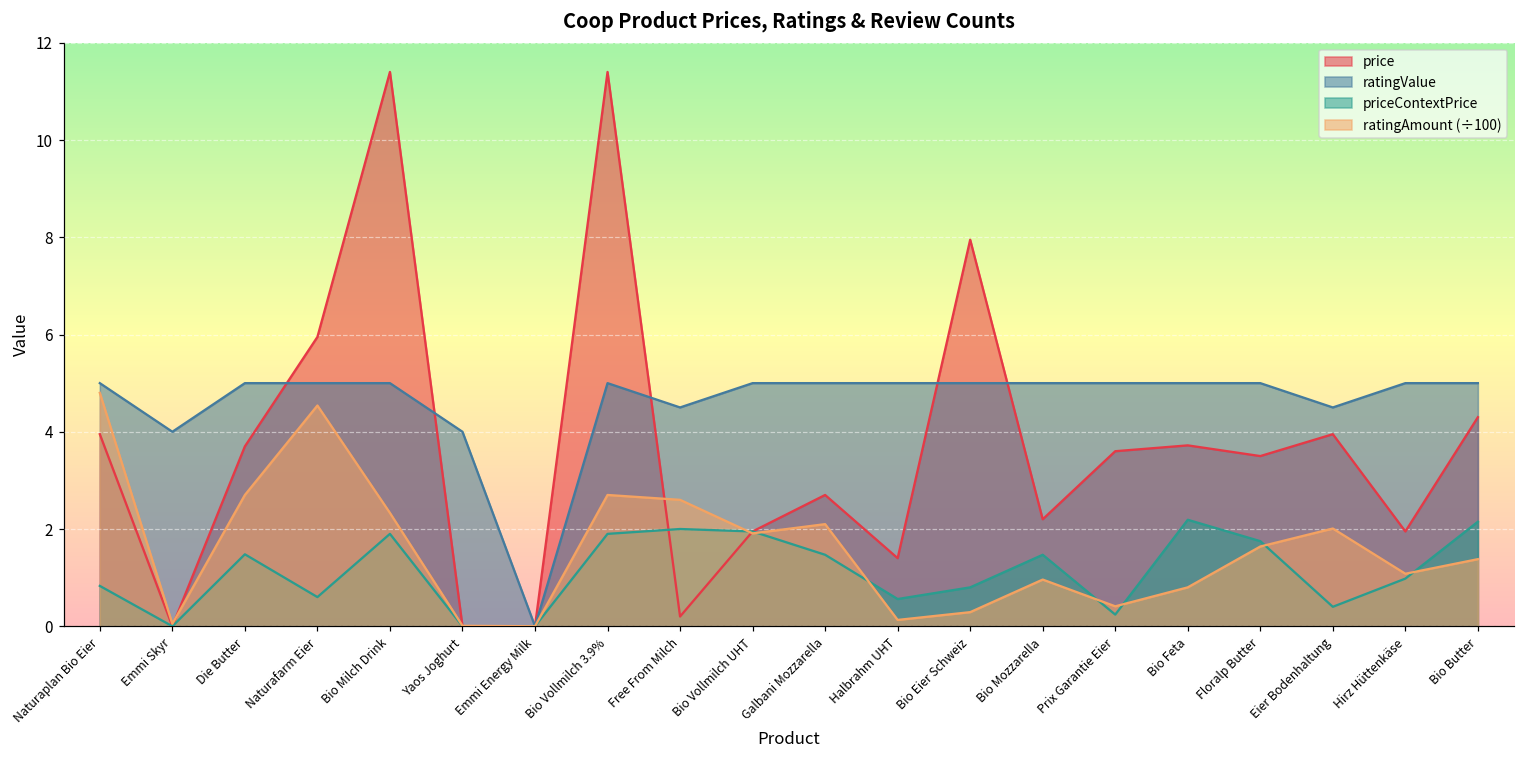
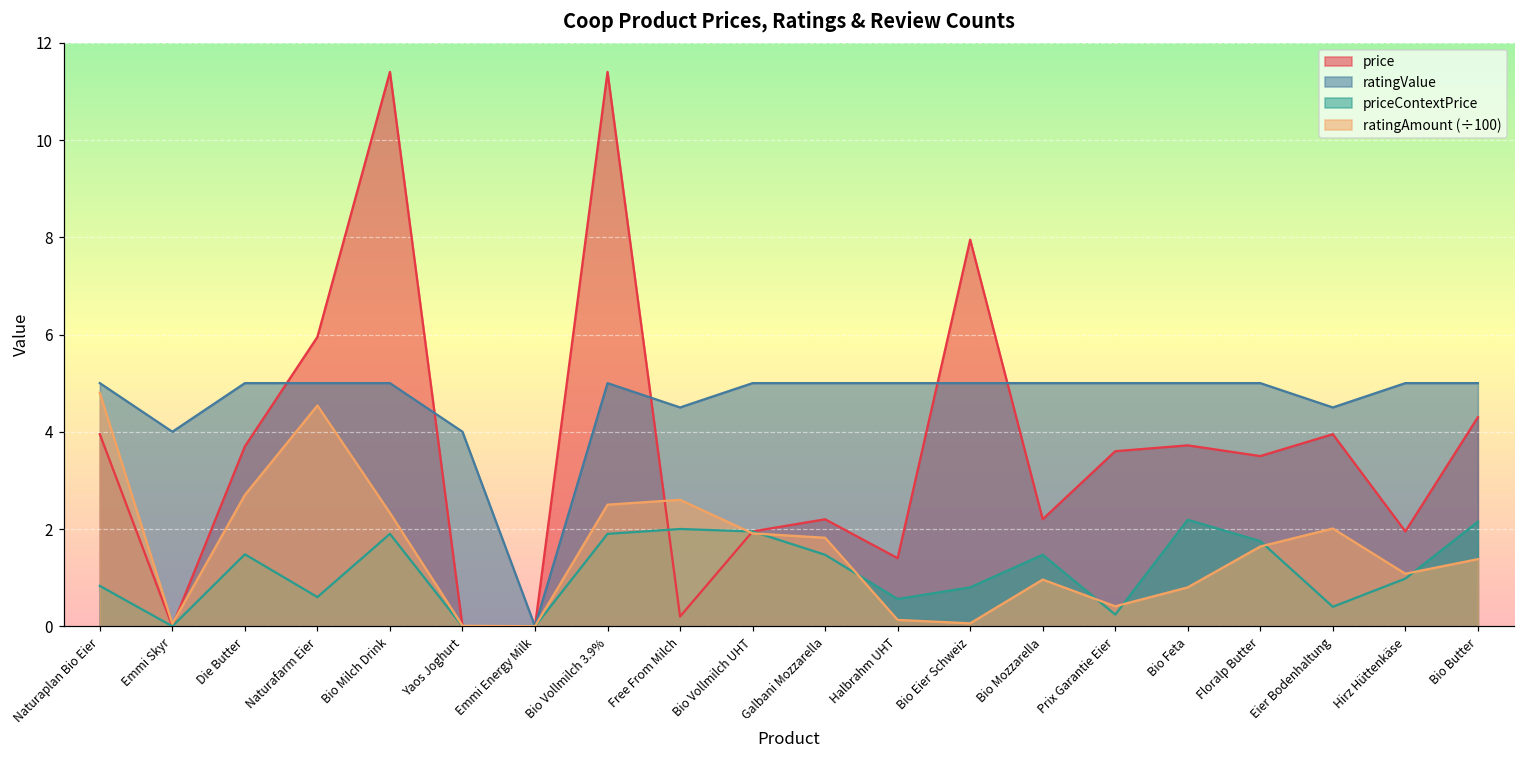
ratingAmount (÷100), Bio Vollmilch 3.9%: 2.7 -> 2.5
price, Galbani Mozzarella: 2.7 -> 2.2
ratingAmount (÷100), Galbani Mozzarella: 2.1 -> 1.8
ratingAmount (÷100), Bio Eier Schweiz: 0.3 -> 0.1
